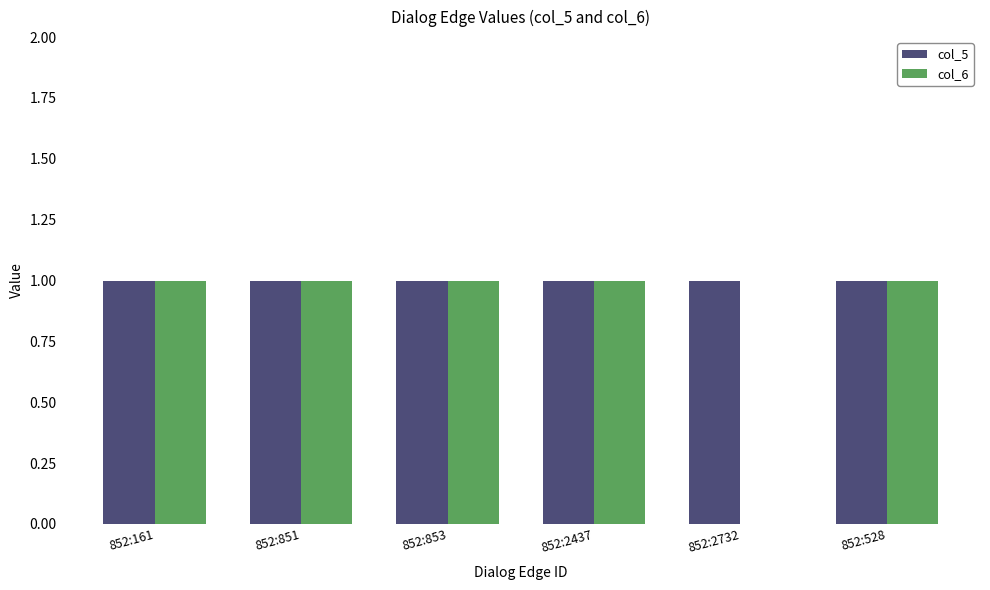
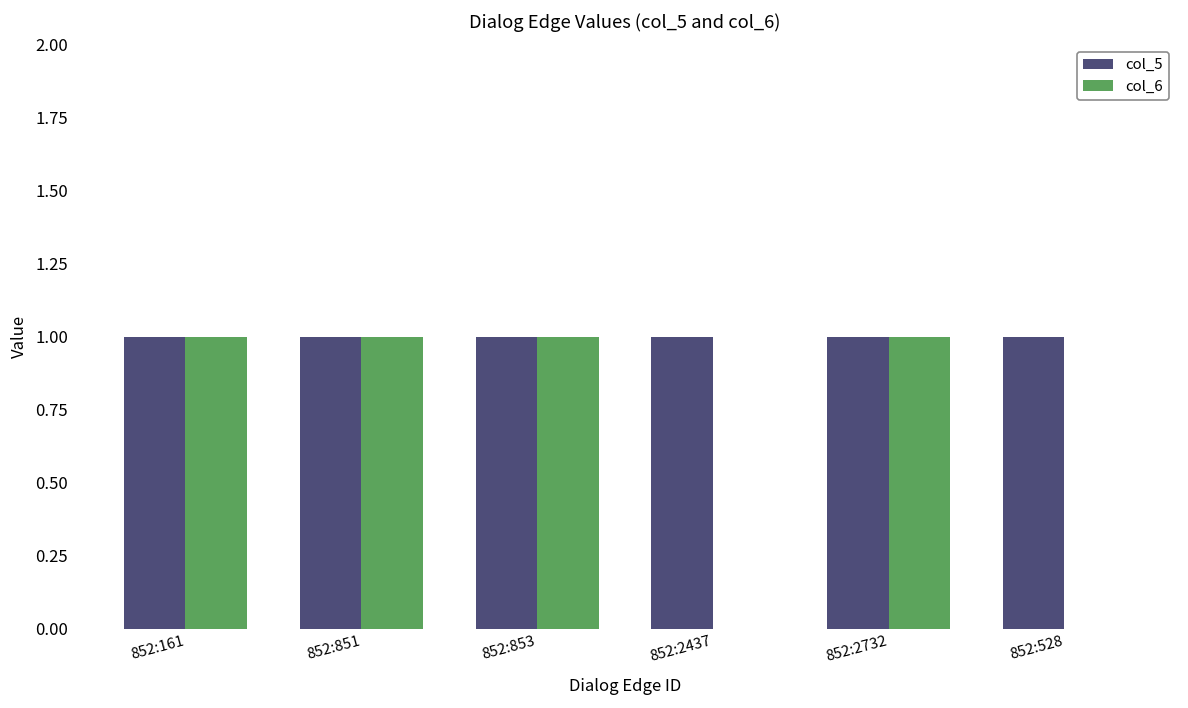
col_6, 852:2437: 1 -> 0
col_6, 852:2732: 0 -> 1
col_6, 852:528: 1 -> 0
